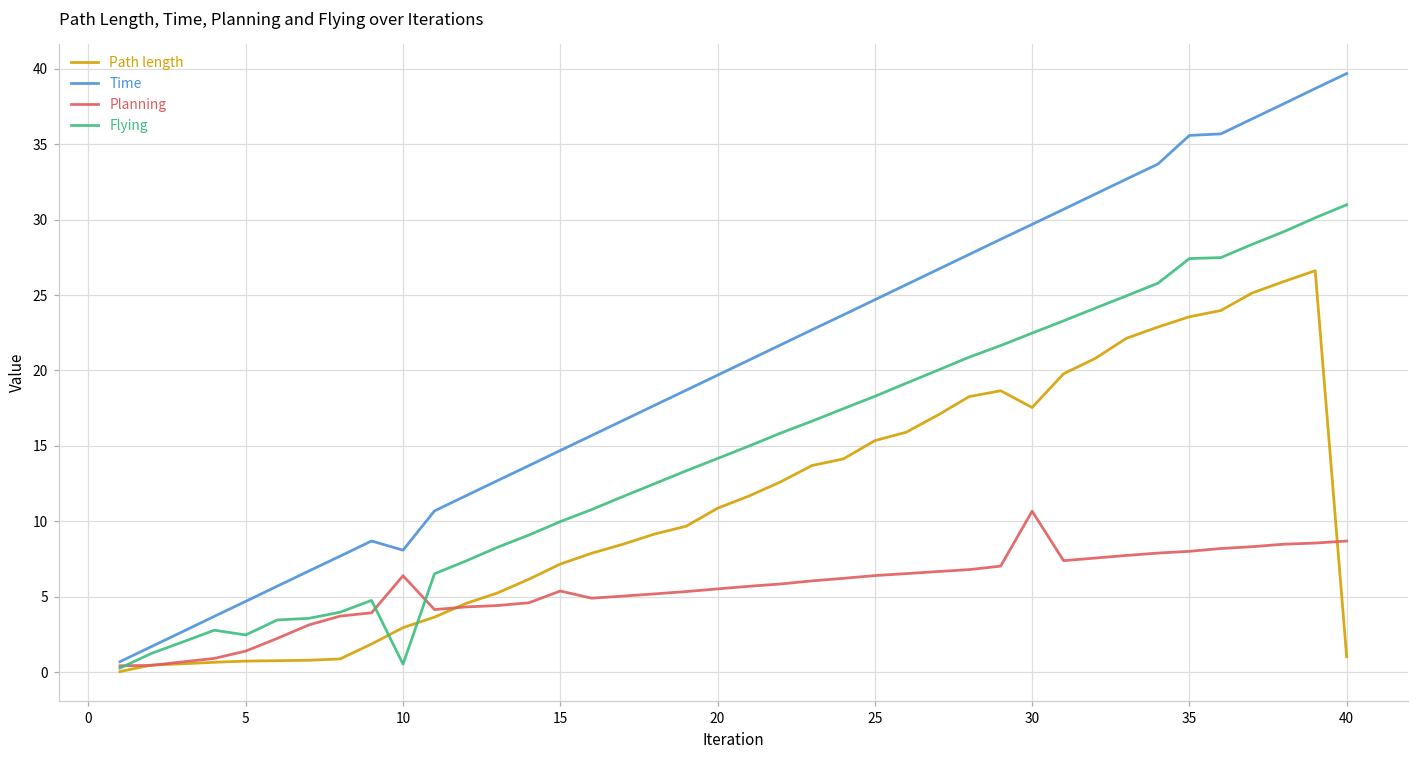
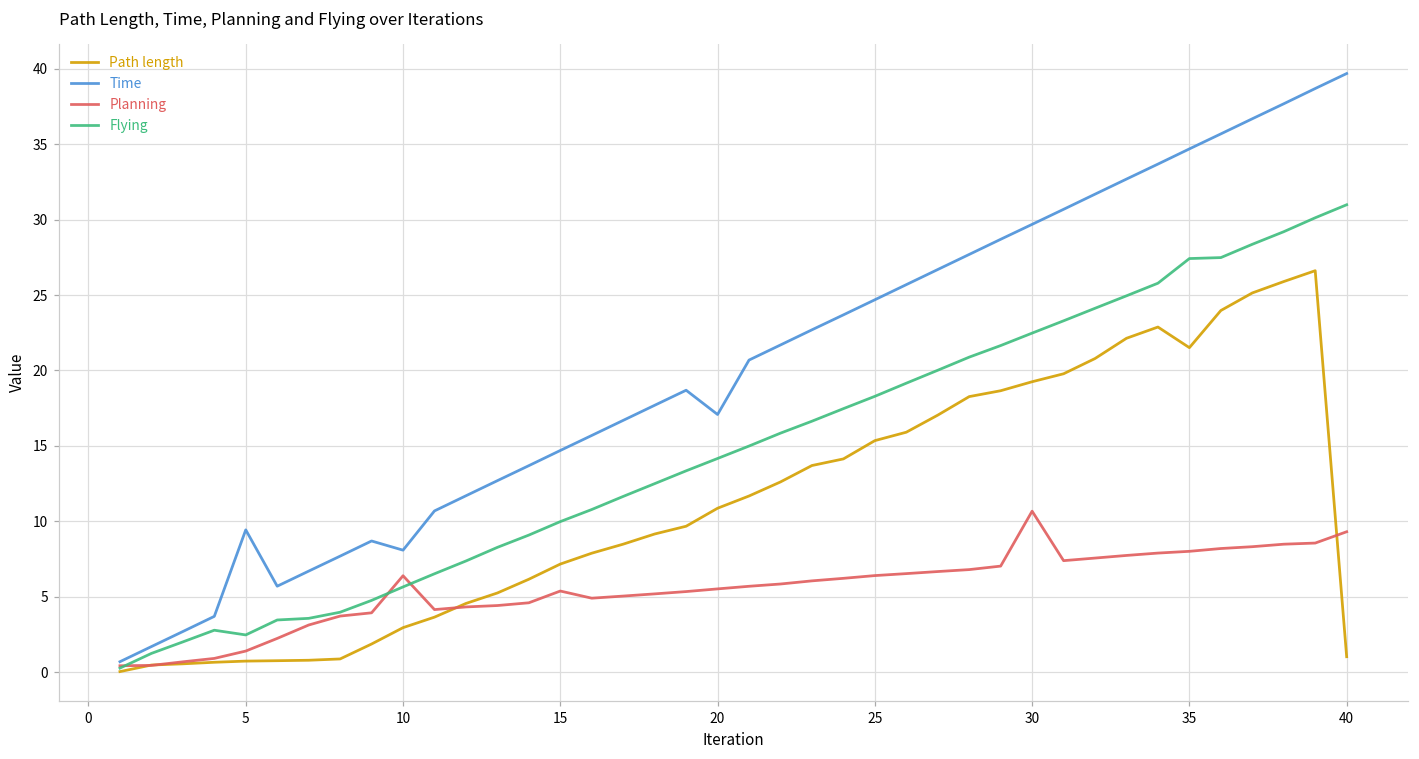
Time, 5: 4.7 -> 9.4
Flying, 10: 0.5 -> 5.6
Time, 20: 19.7 -> 17.1
Path length, 30: 17.5 -> 19.3
Path length, 35: 23.6 -> 21.5
Time, 35: 35.6 -> 34.7
Planning, 40: 8.7 -> 9.3
